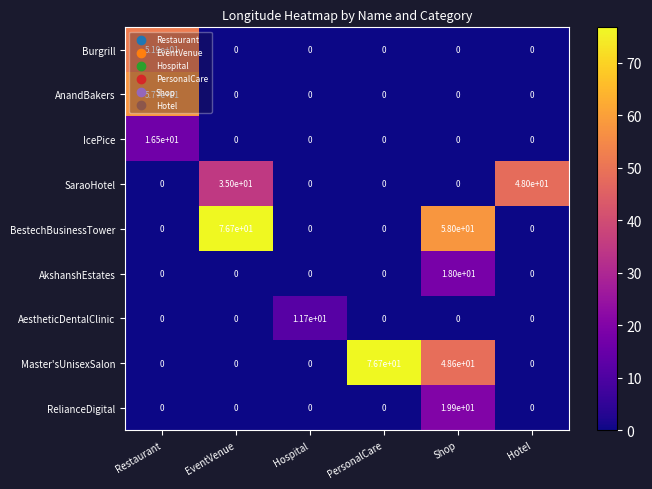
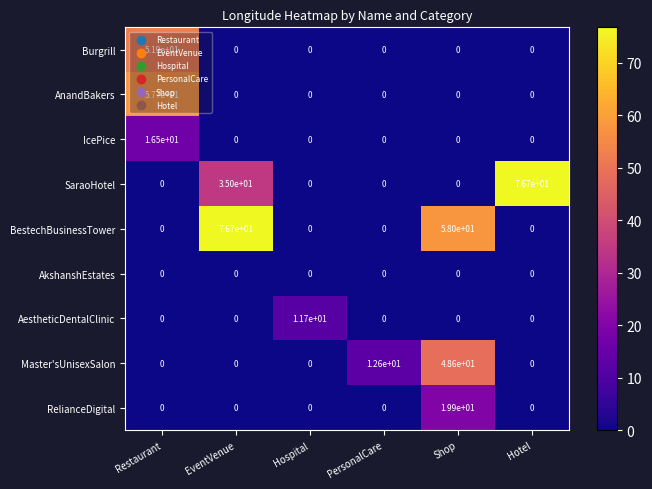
SaraoHotel, Hotel: 4.80e+01 -> 7.67e+01
AkshanshEstates, Shop: 1.80e+01 -> 0
Master'sUnisexSalon, PersonalCare: 7.67e+01 -> 1.26e+01
